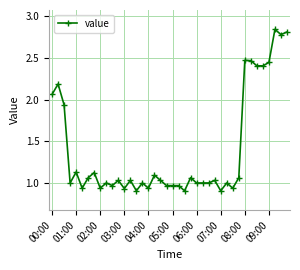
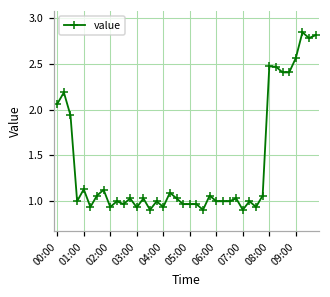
09:00: 2.4 -> 2.6
